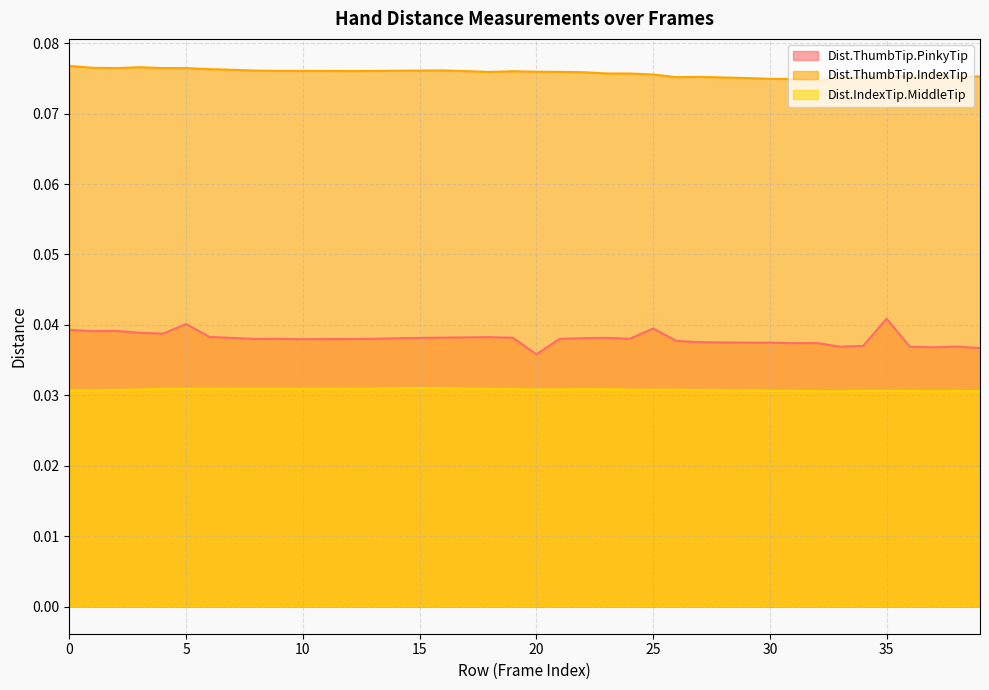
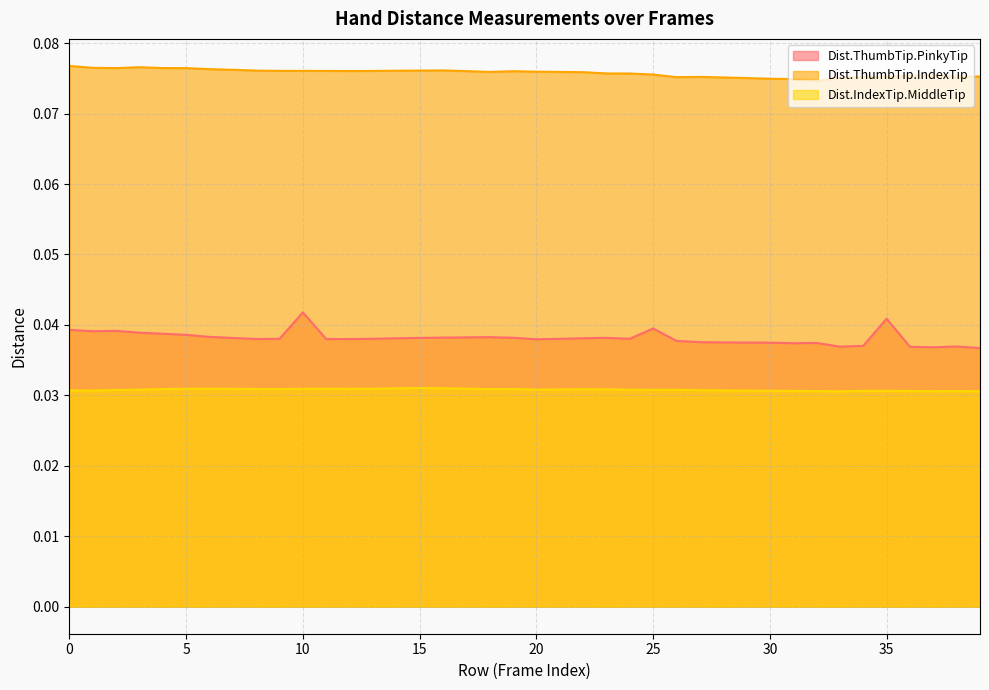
Dist.ThumbTip.PinkyTip, 5: 0.040 -> 0.039
Dist.ThumbTip.PinkyTip, 10: 0.038 -> 0.042
Dist.ThumbTip.PinkyTip, 20: 0.036 -> 0.038
